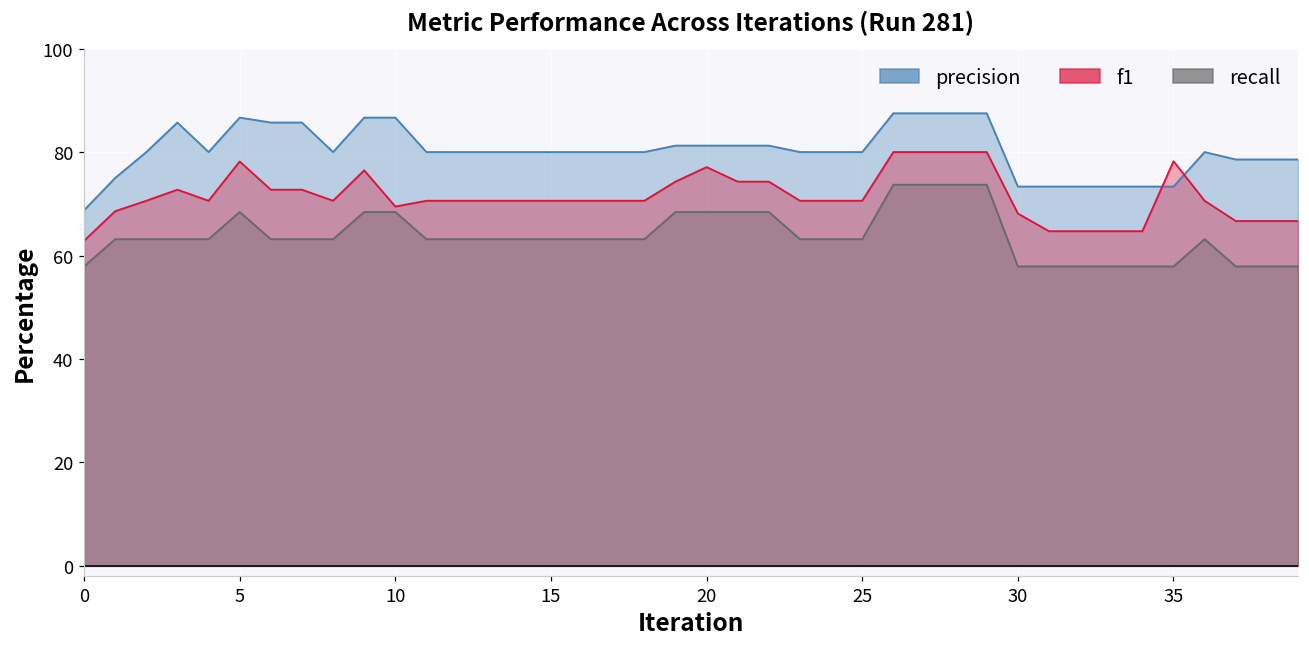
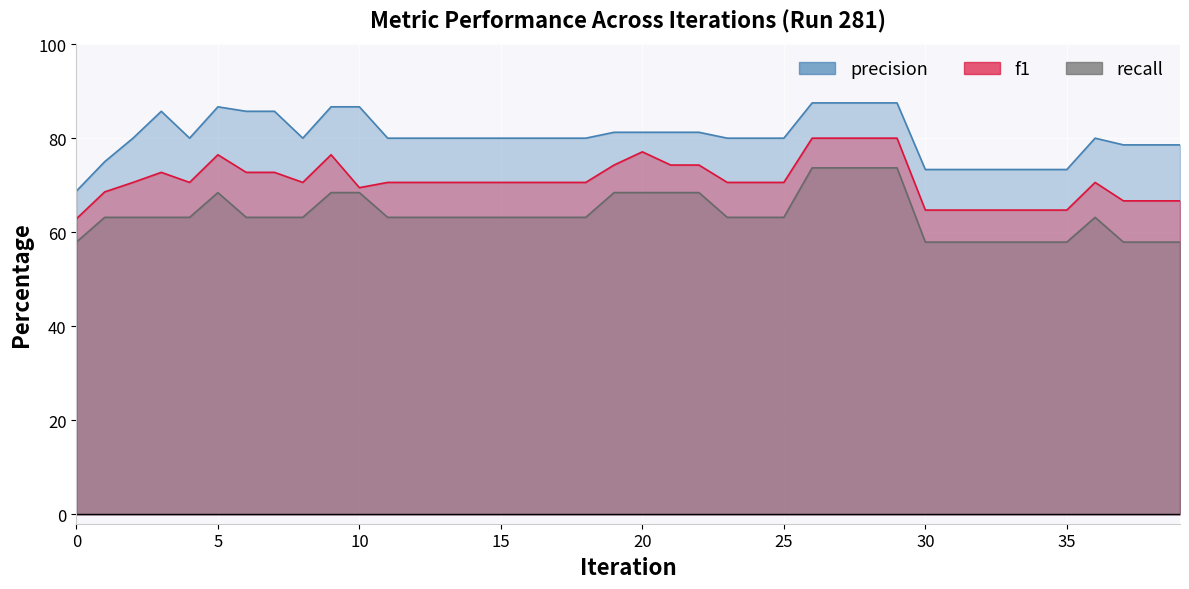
f1, 5: 78 -> 76
f1, 30: 68 -> 65
f1, 35: 78 -> 65
